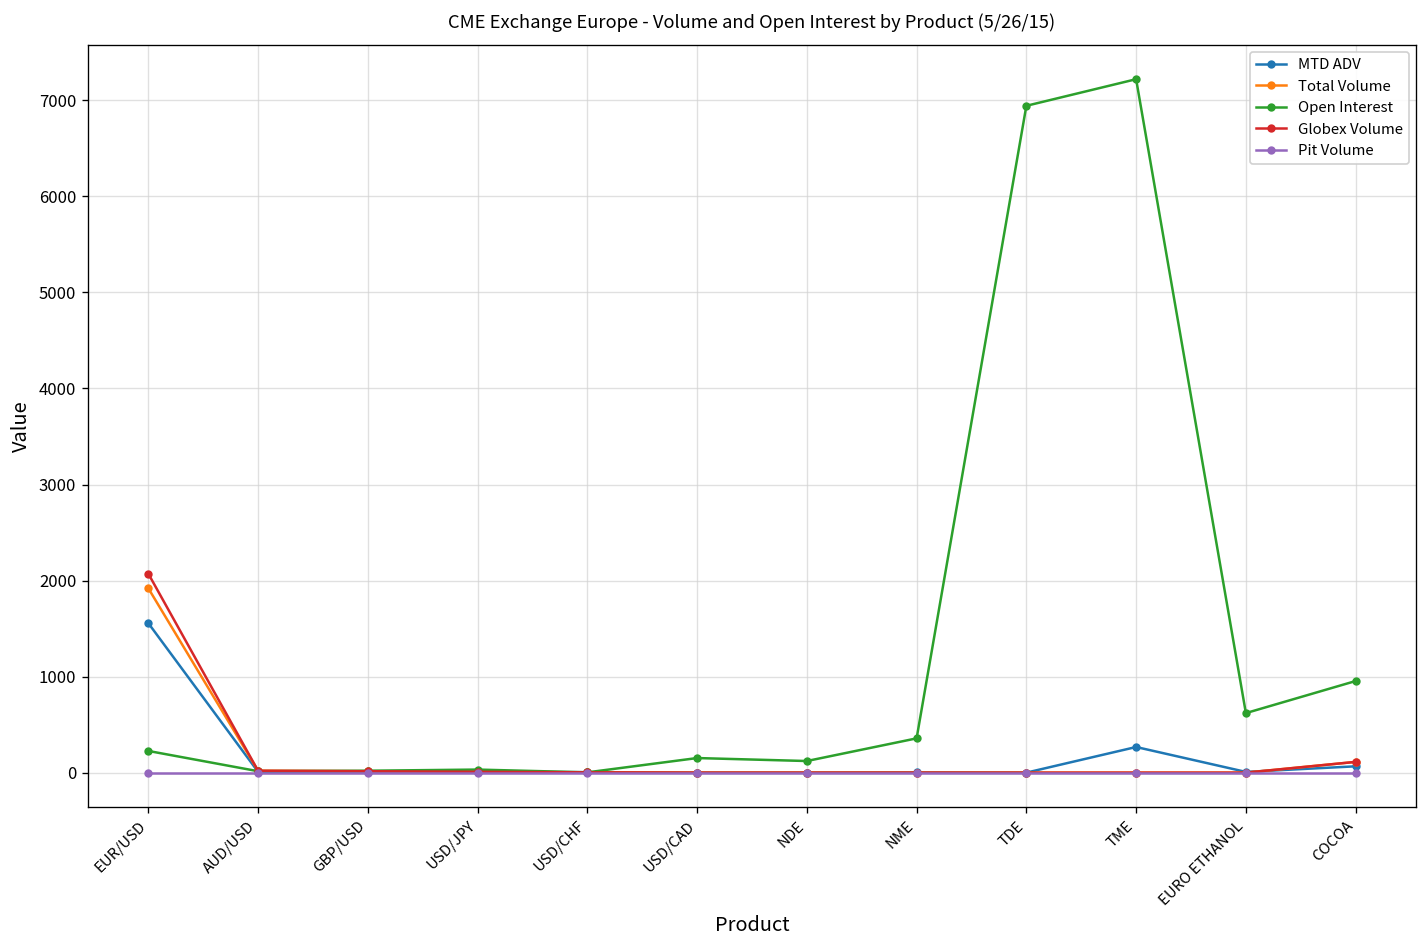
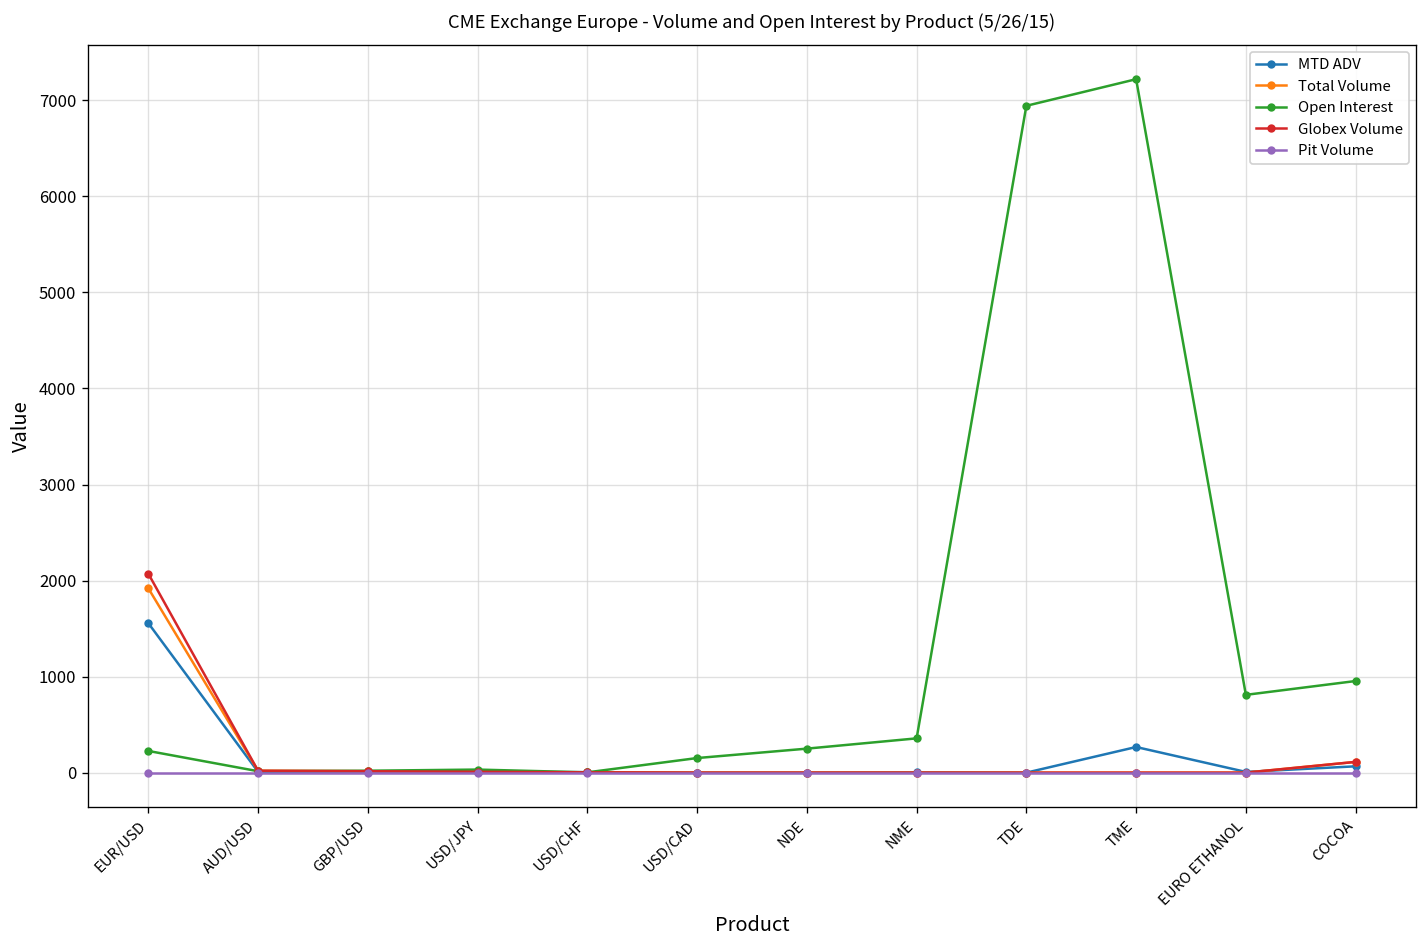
Open Interest, NDE: 100 -> 300
Open Interest, EURO ETHANOL: 600 -> 800
